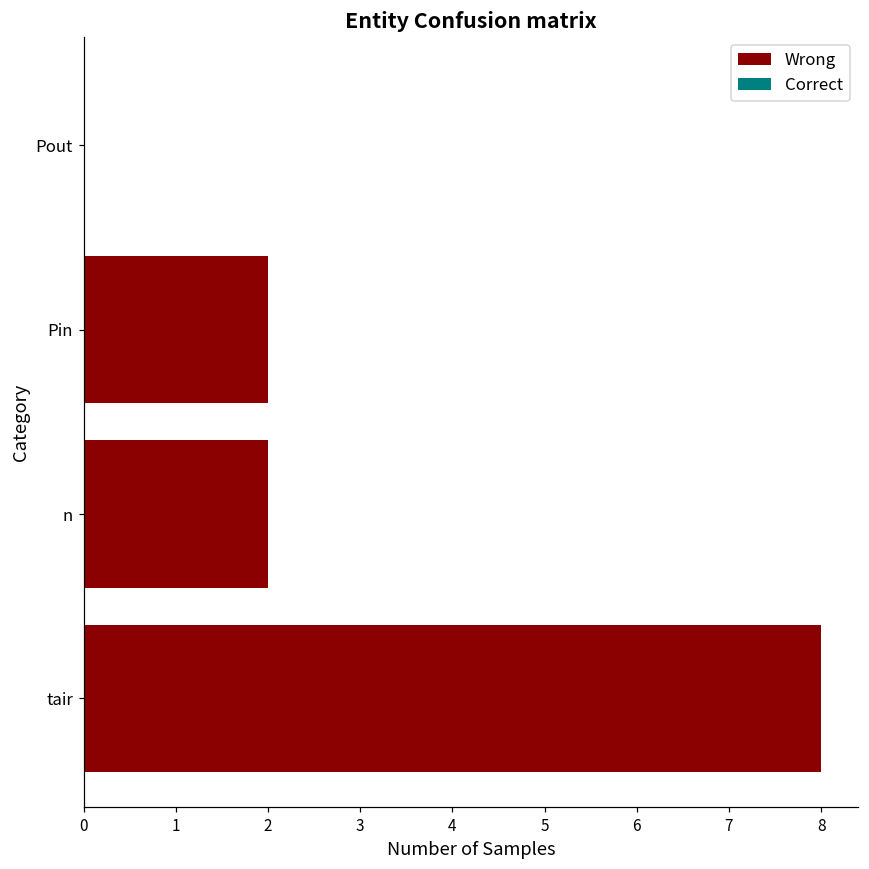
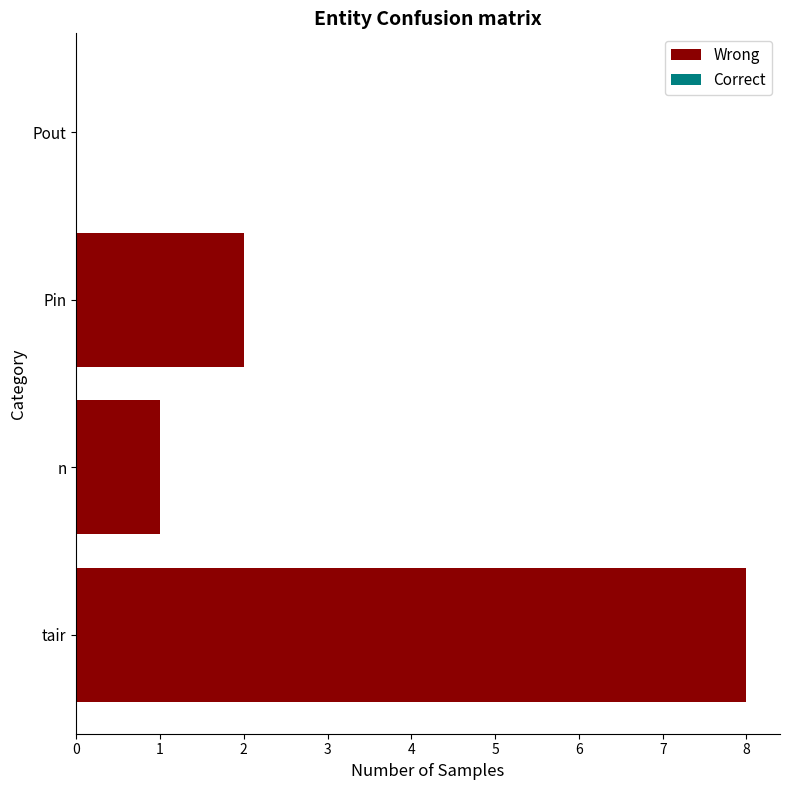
Wrong, n: 2 -> 1
